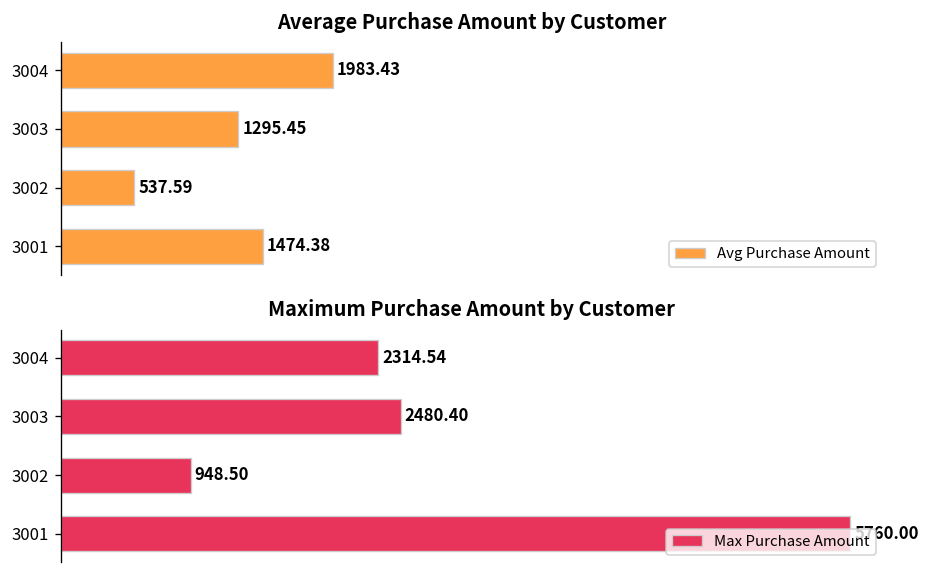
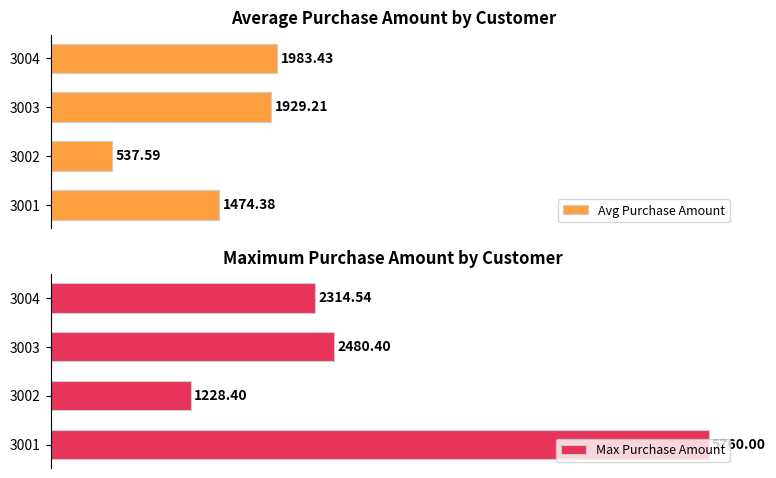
Average Purchase Amount by Customer, 3003: 1295.45 -> 1929.21
Maximum Purchase Amount by Customer, 3002: 948.50 -> 1228.40
